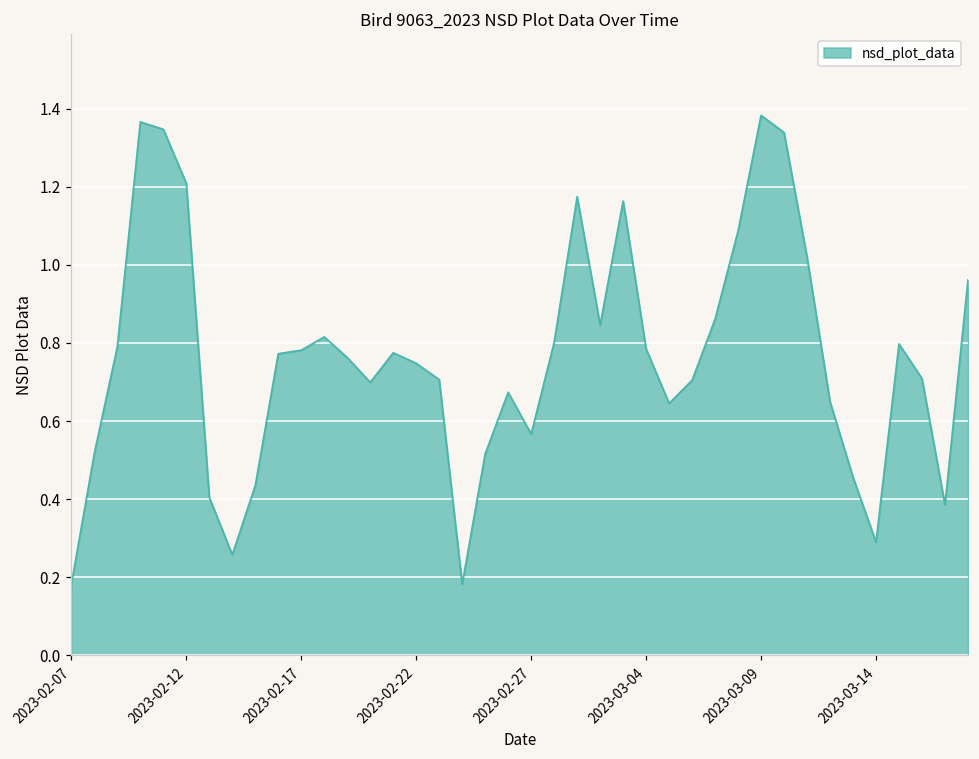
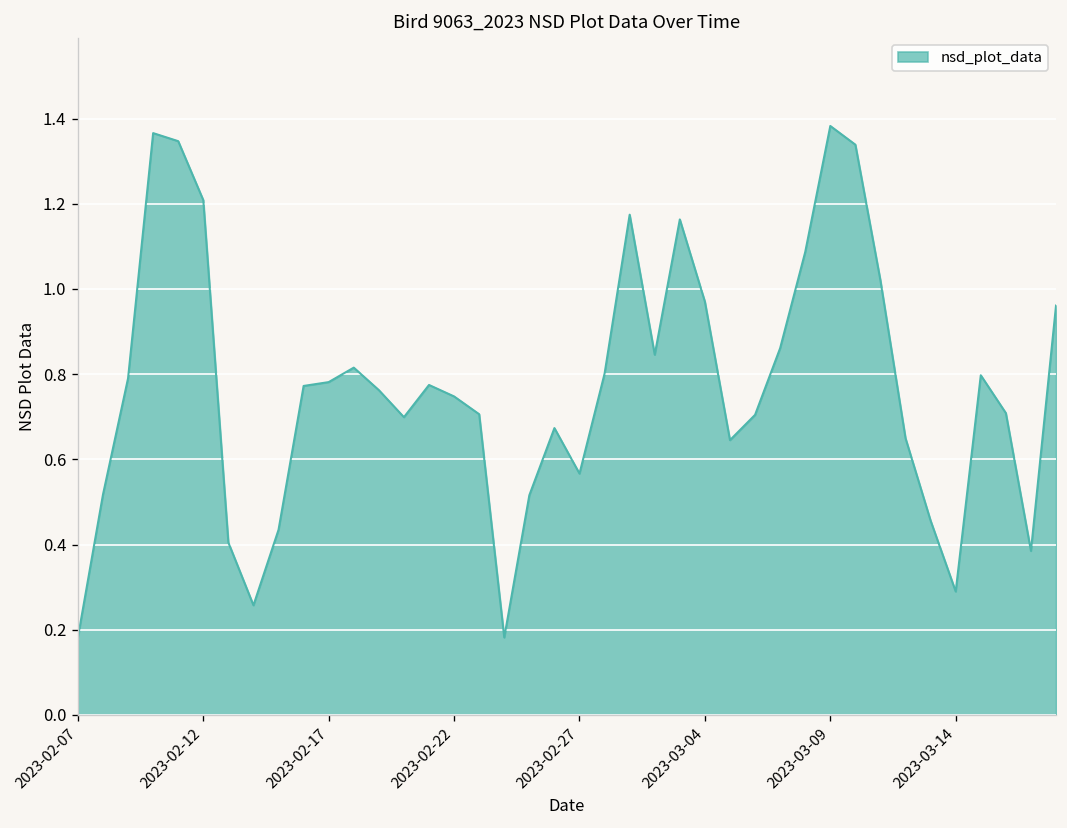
2023-03-04: 0.78 -> 0.97
